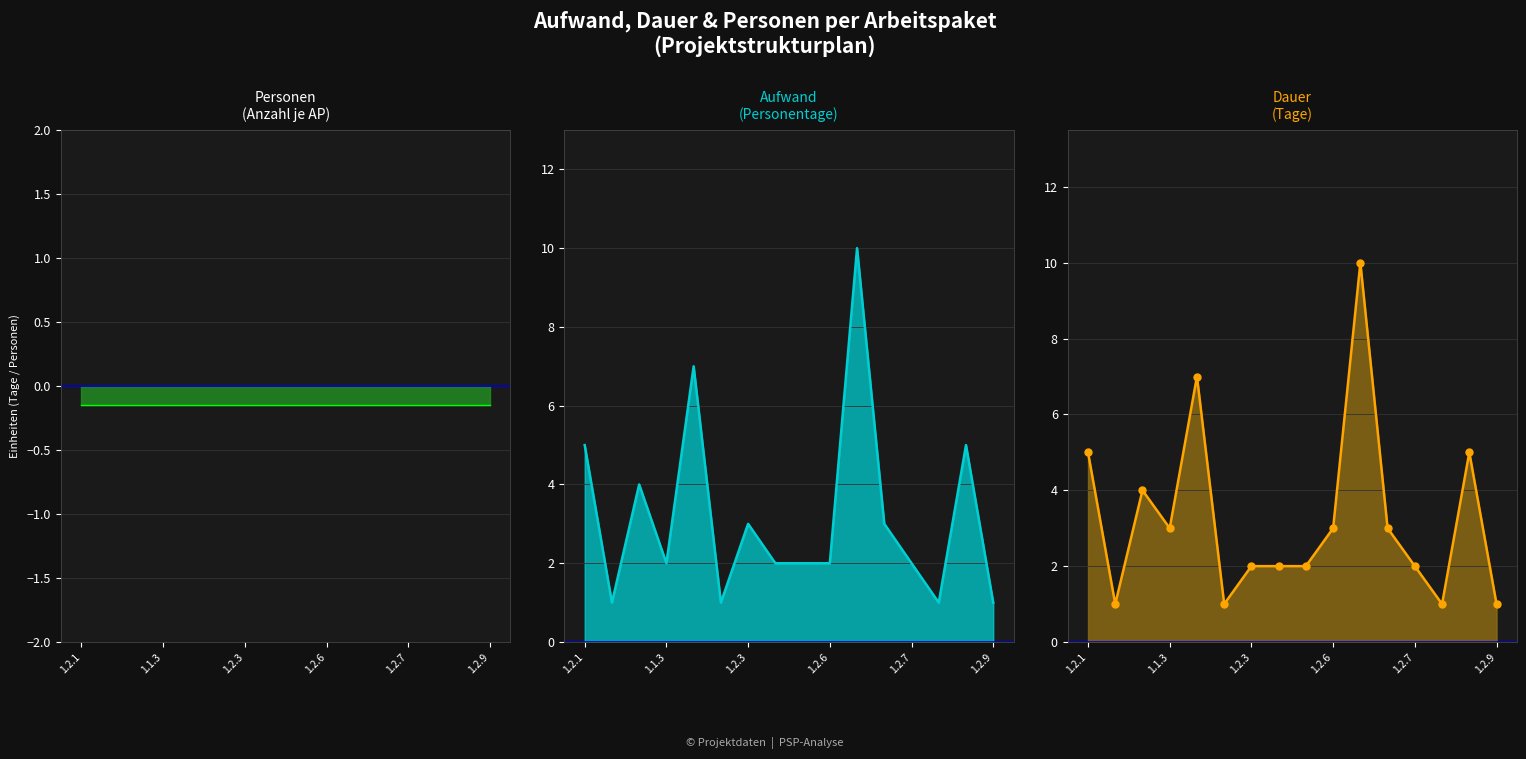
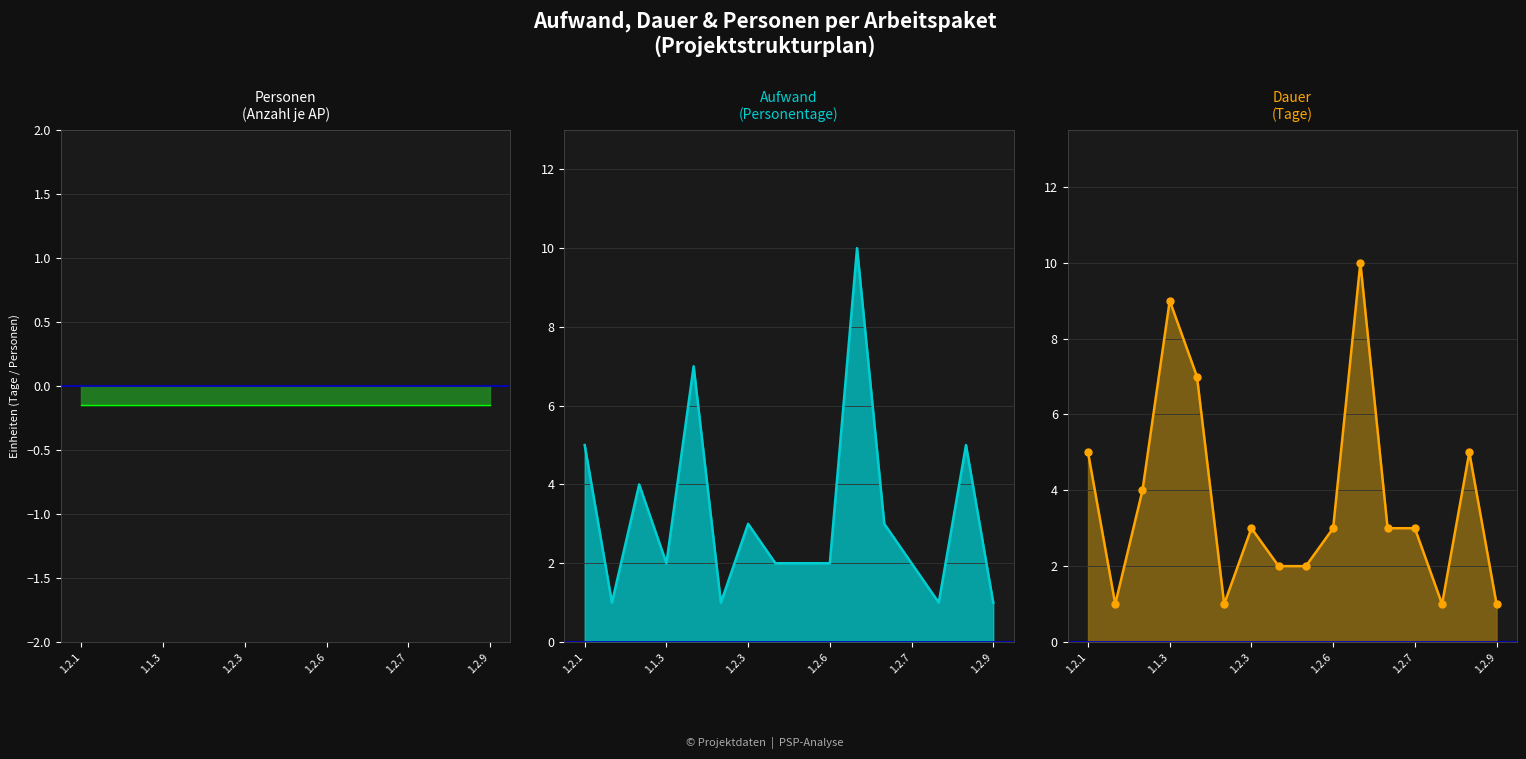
Dauer (Tage), 1.1.3: 3 -> 9
Dauer (Tage), 1.2.3: 2 -> 3
Dauer (Tage), 1.2.7: 2 -> 3
